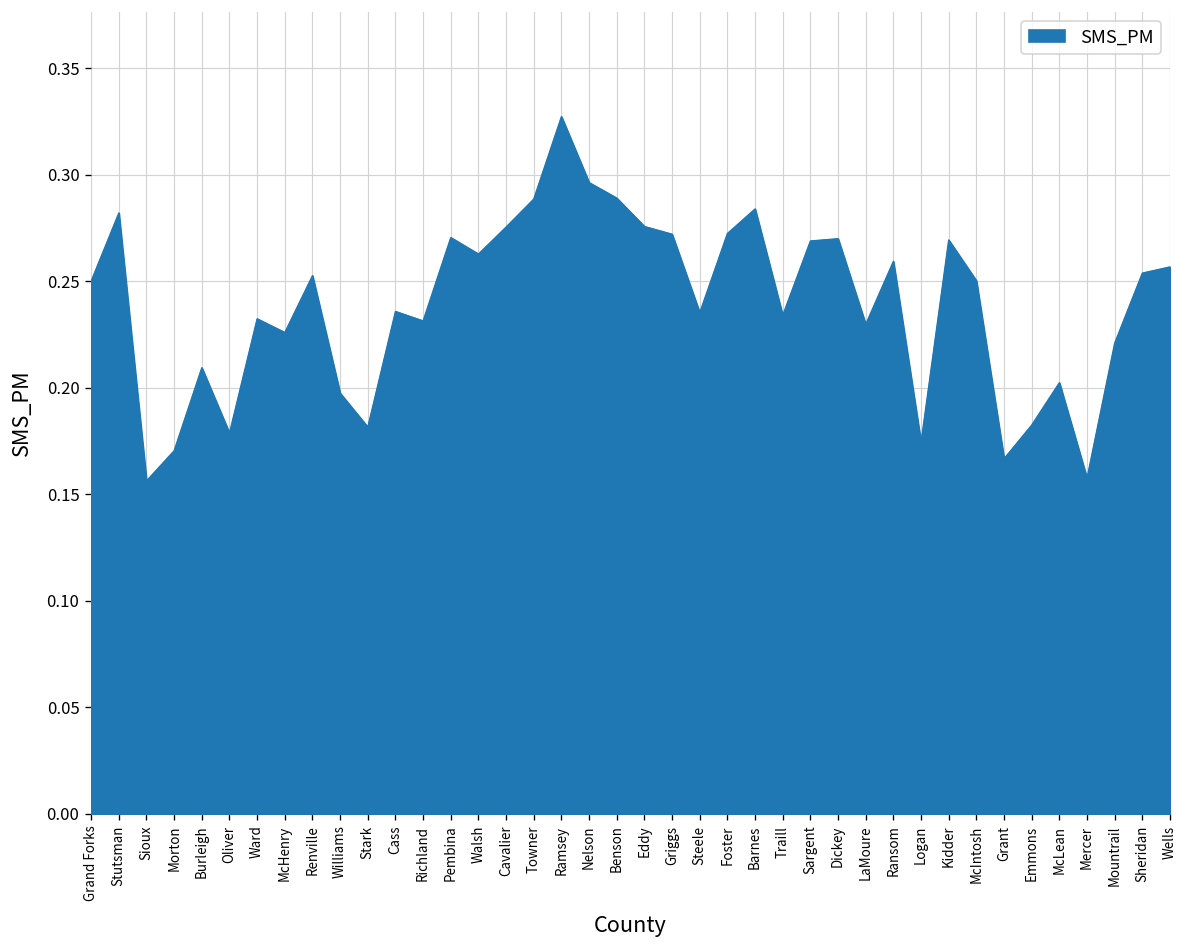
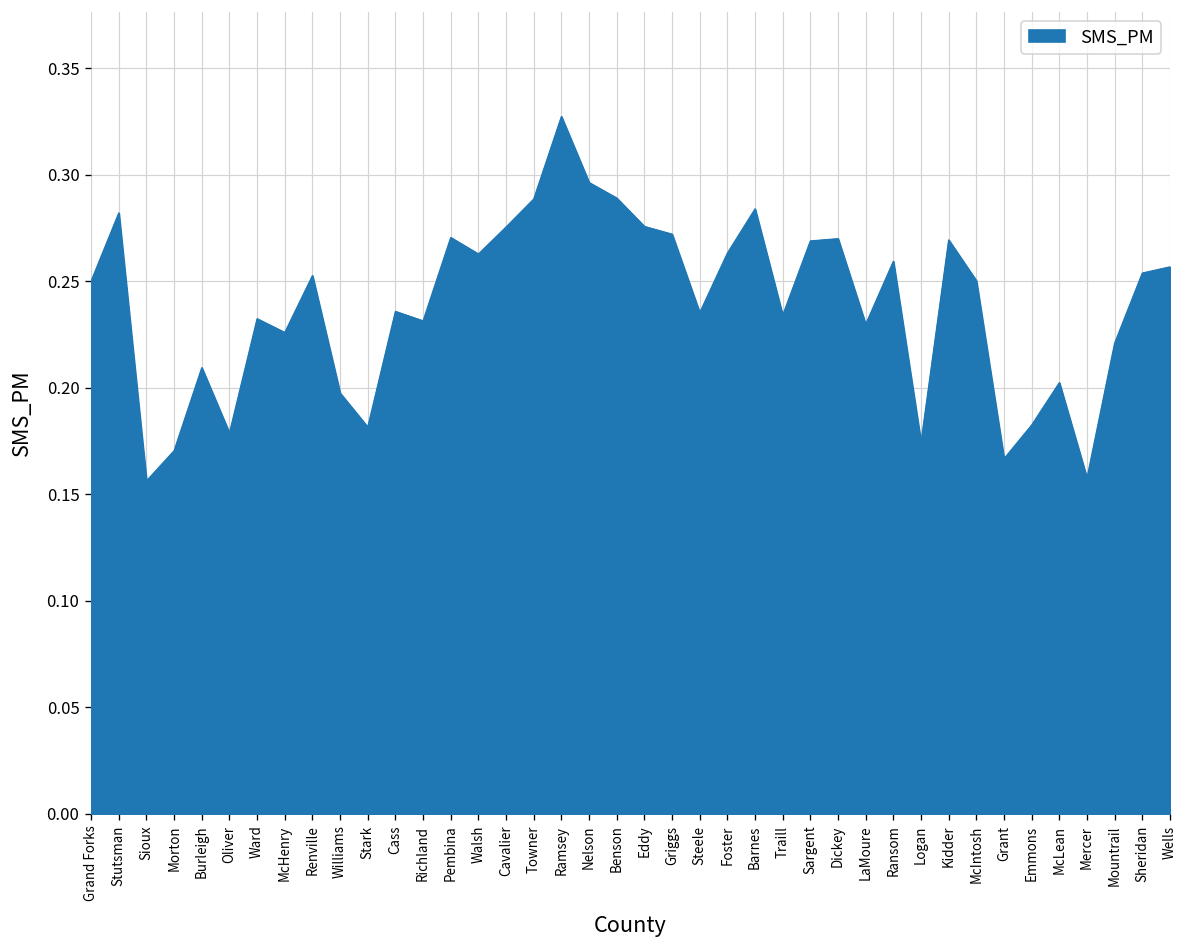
Foster: 0.272 -> 0.263
